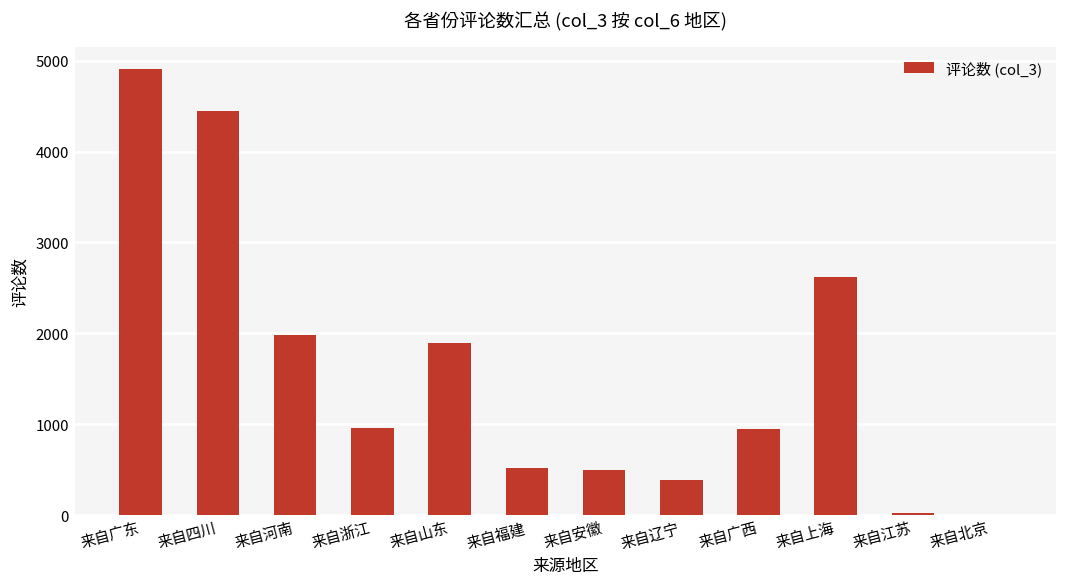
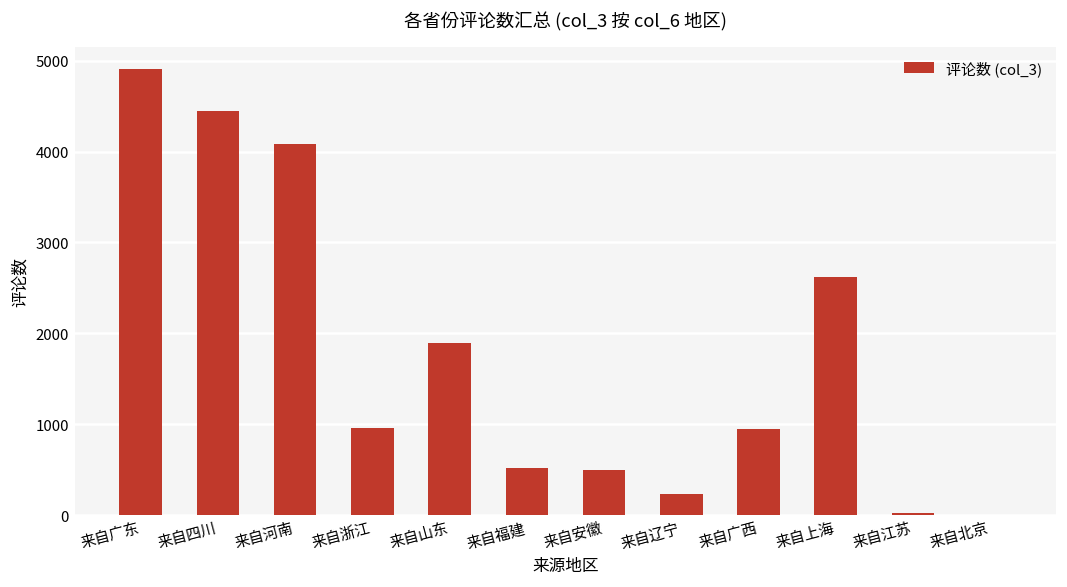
来自河南: 2000 -> 4100
来自辽宁: 400 -> 200
